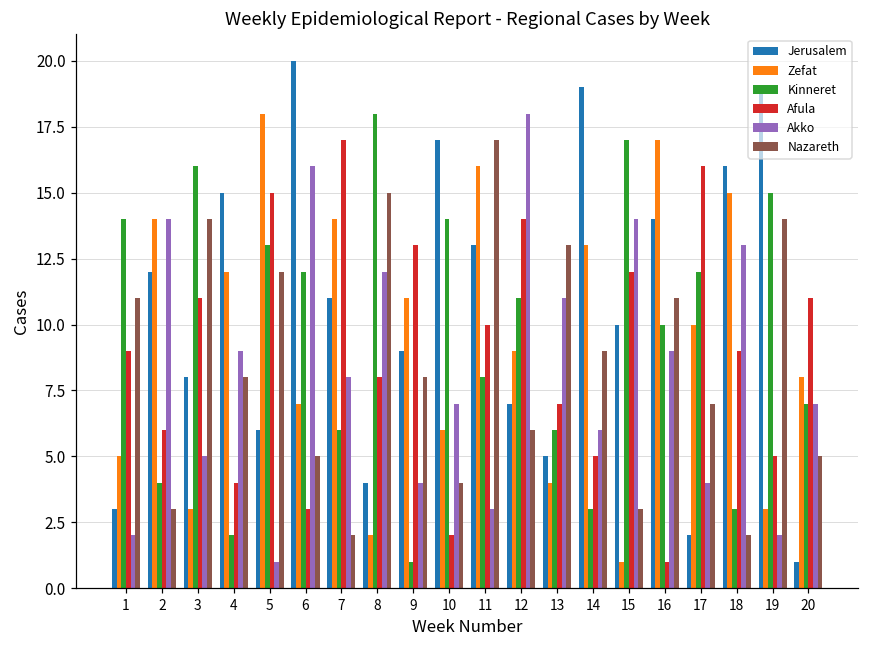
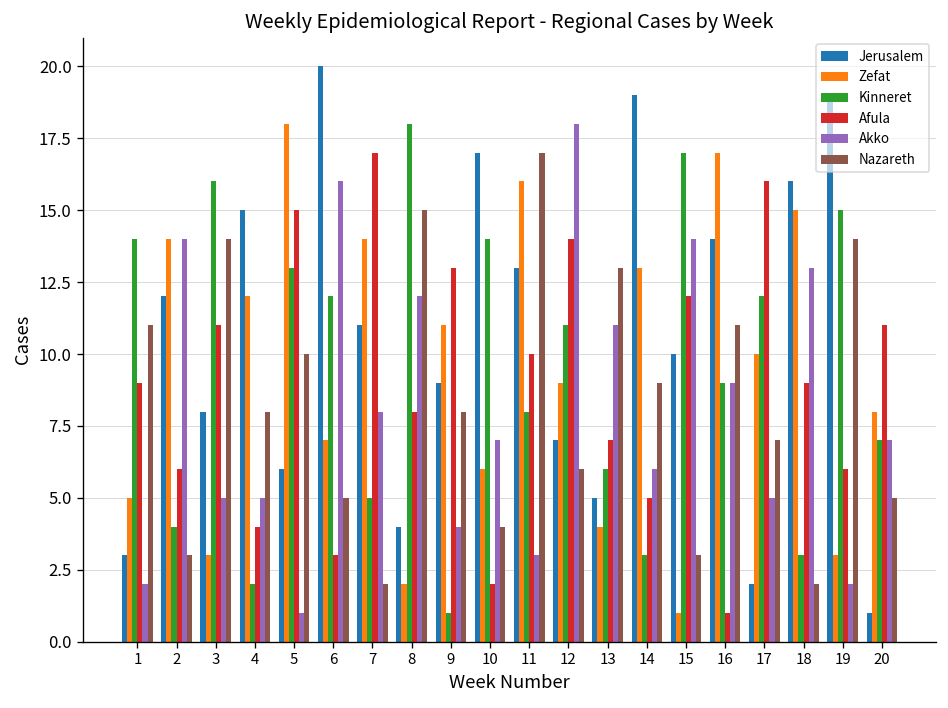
Akko, 4: 9 -> 5
Nazareth, 5: 12 -> 10
Kinneret, 7: 6 -> 5
Kinneret, 16: 10 -> 9
Akko, 17: 4 -> 5
Afula, 19: 5 -> 6
